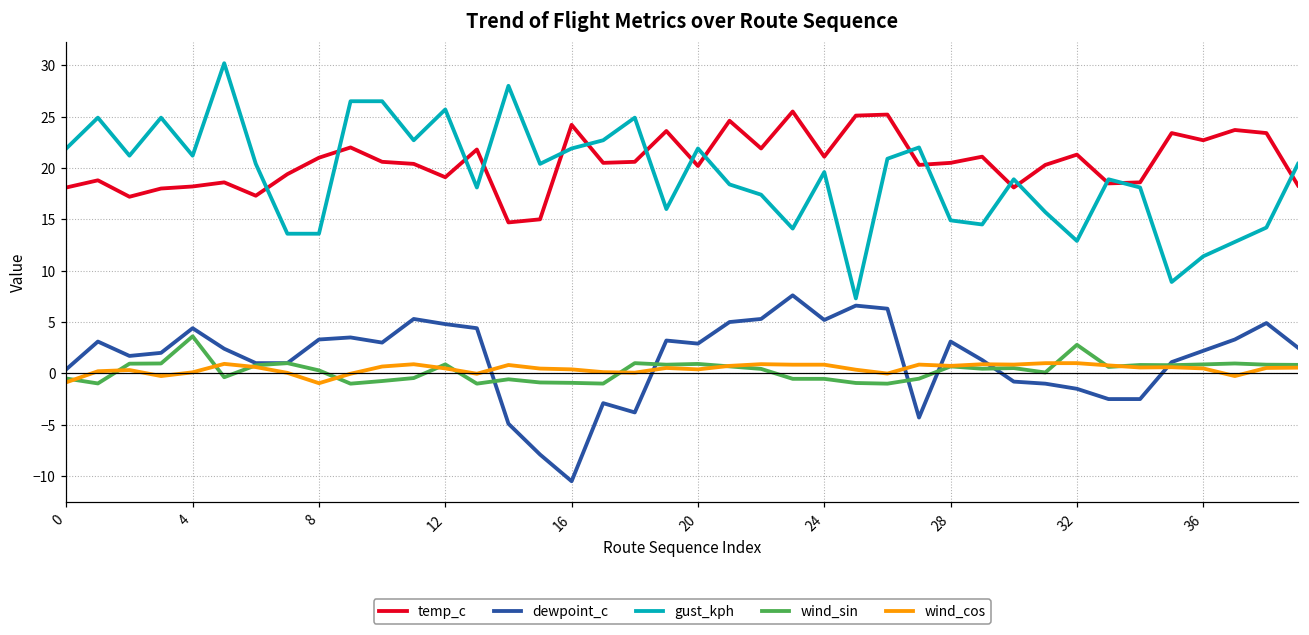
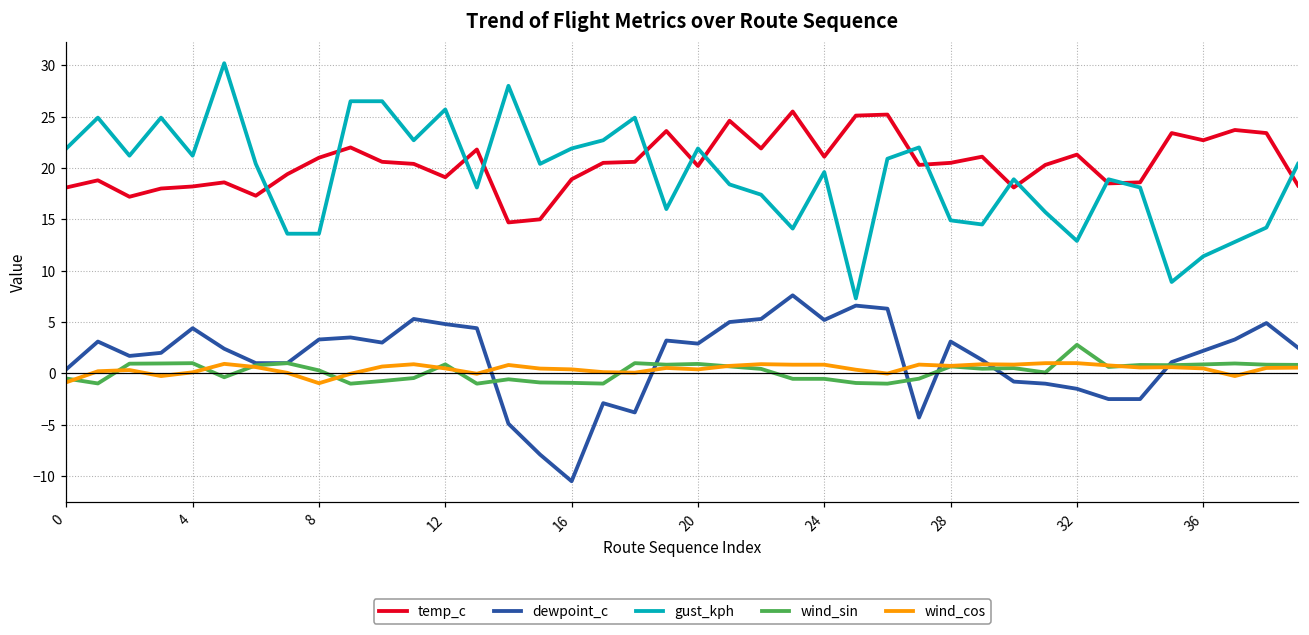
wind_sin, 4: 4 -> 1
temp_c, 16: 24 -> 19
